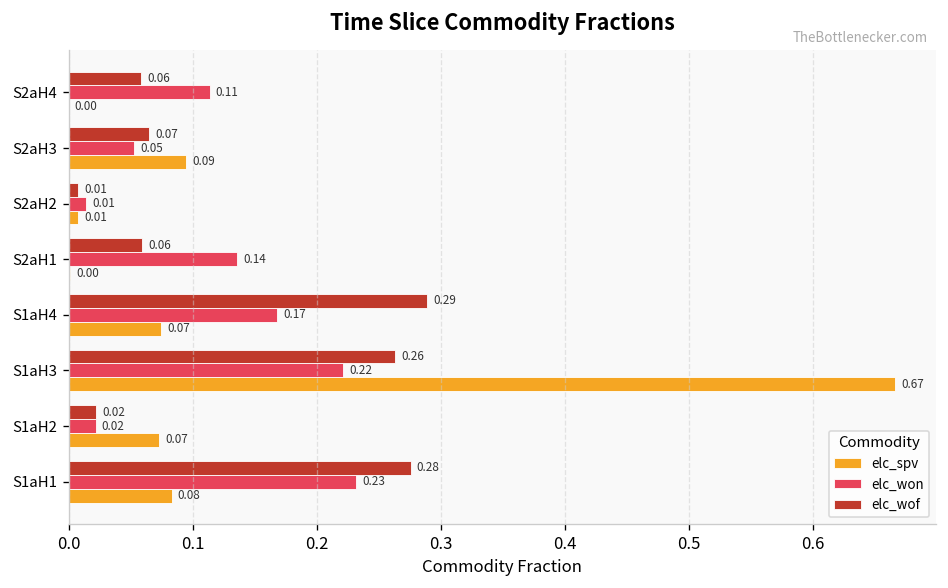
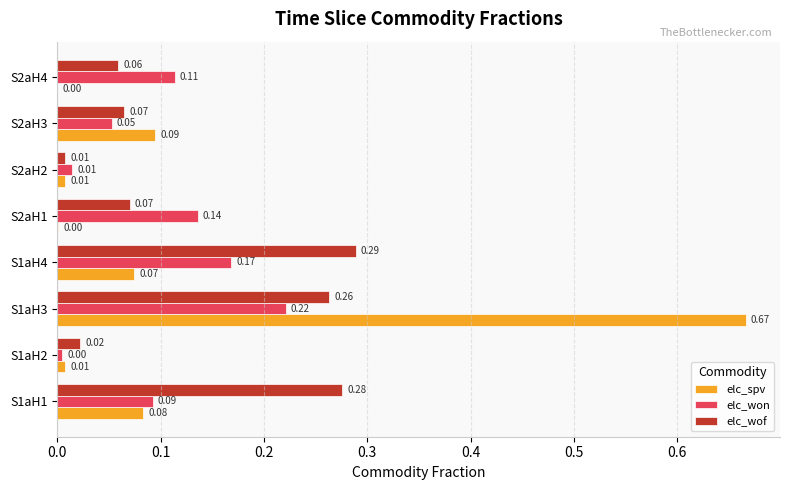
elc_wof, S2aH1: 0.06 -> 0.07
elc_won, S1aH2: 0.02 -> 0.00
elc_spv, S1aH2: 0.07 -> 0.01
elc_won, S1aH1: 0.23 -> 0.09
